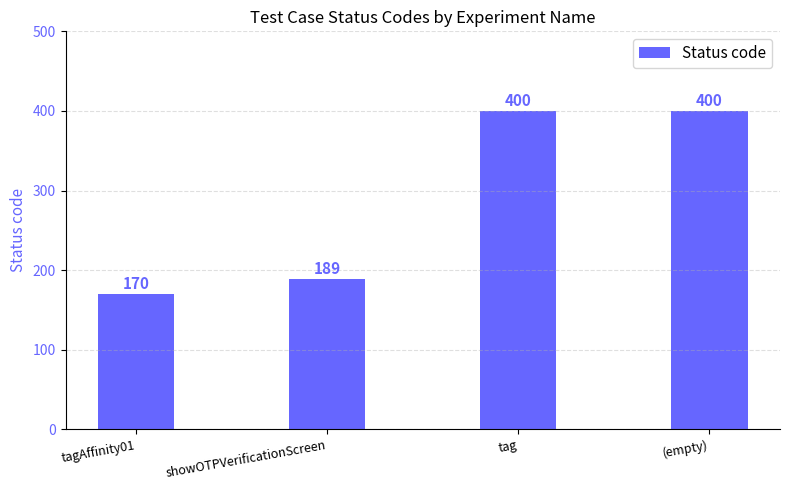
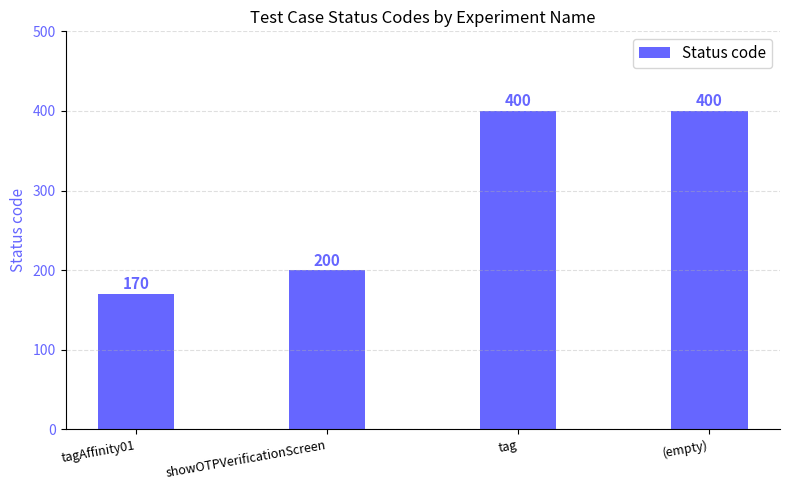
showOTPVerificationScreen: 189 -> 200
